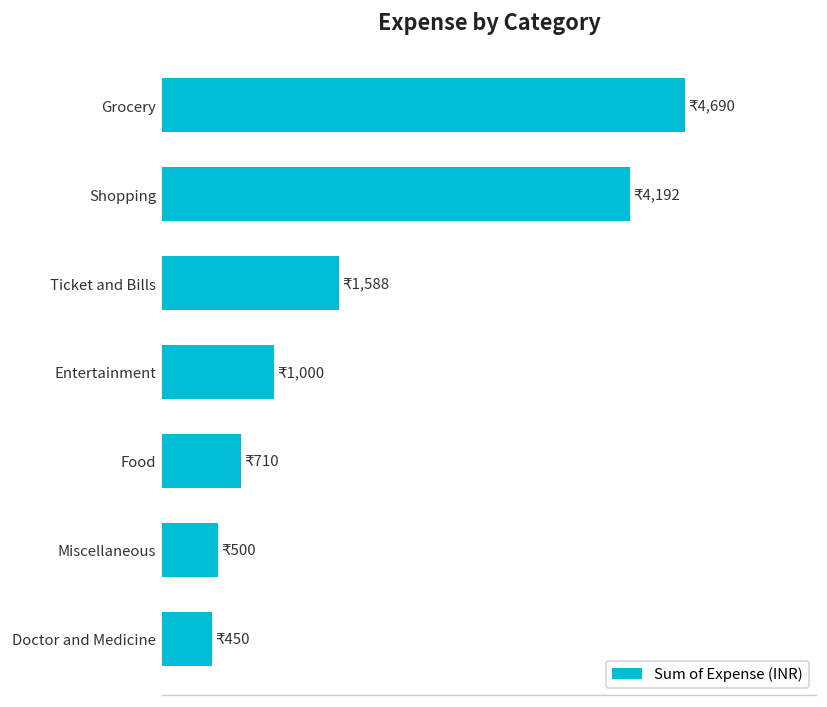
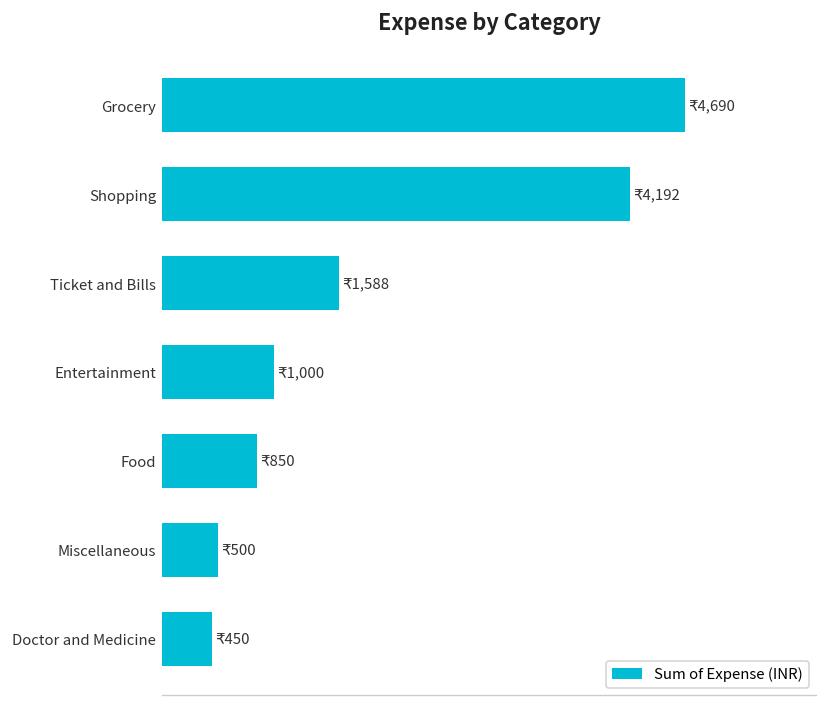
Food: 710 -> 850
